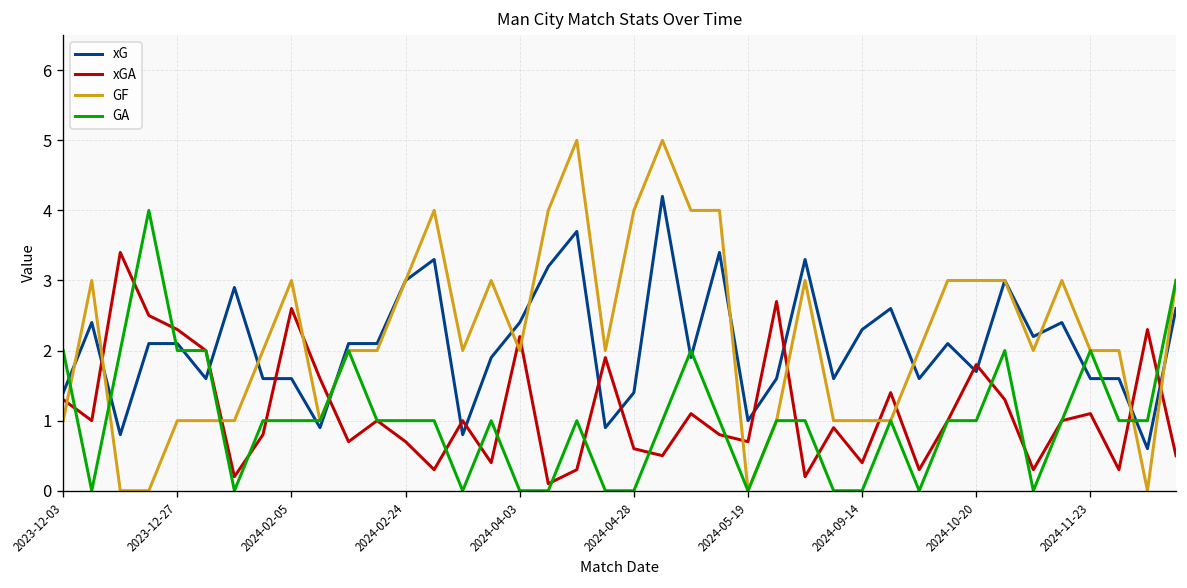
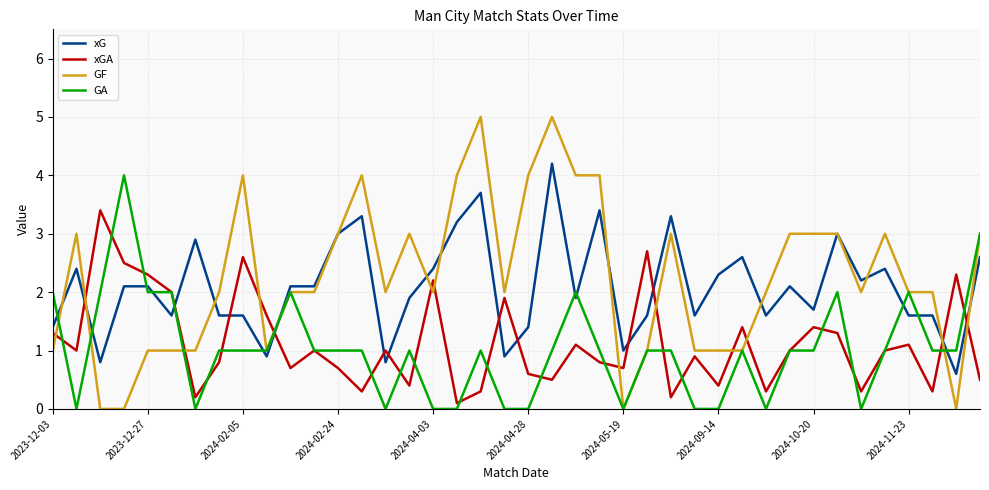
GF, 2024-02-05: 3 -> 4
xGA, 2024-10-20: 1.8 -> 1.4
